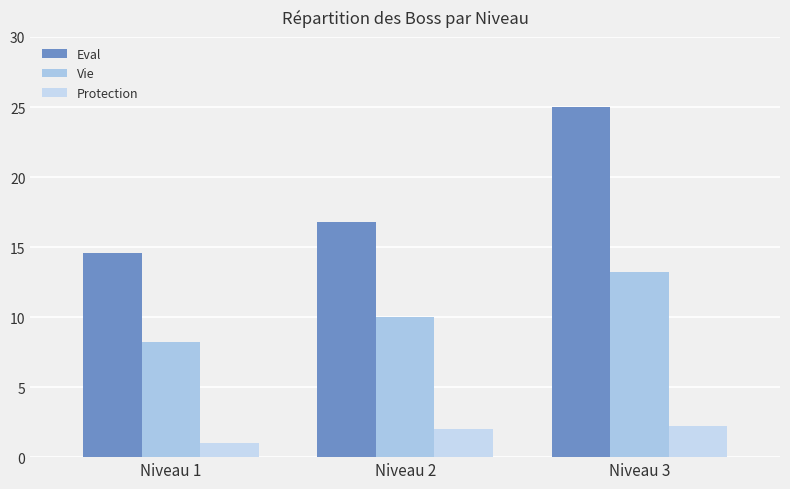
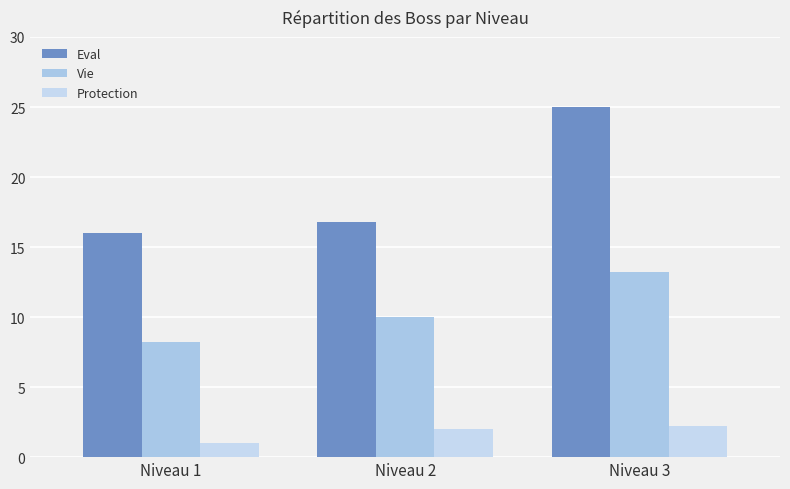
Eval, Niveau 1: 14.6 -> 16.0
